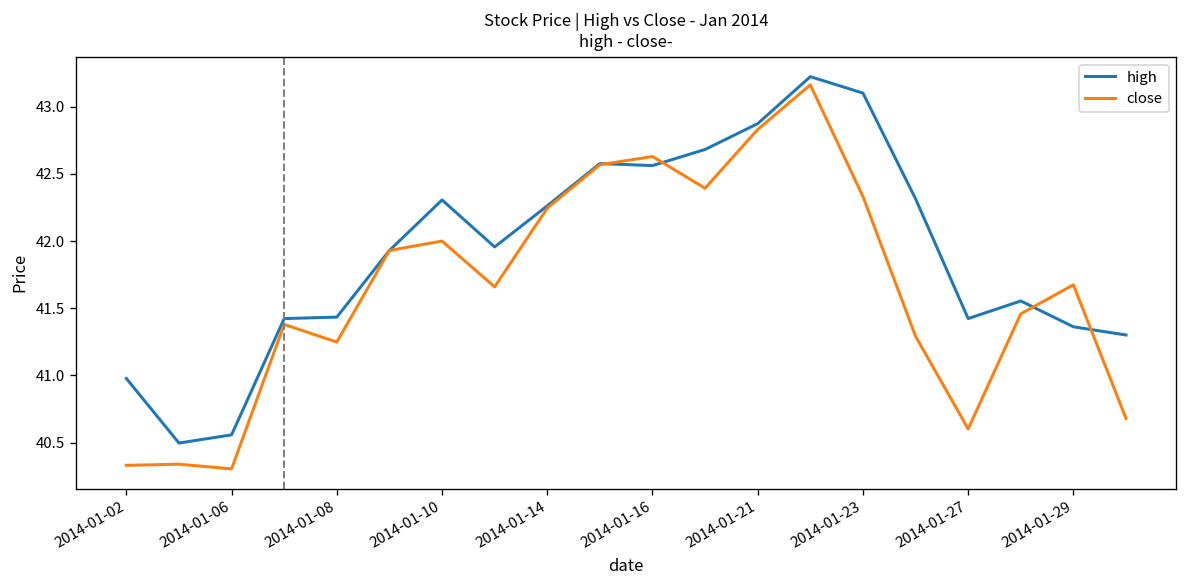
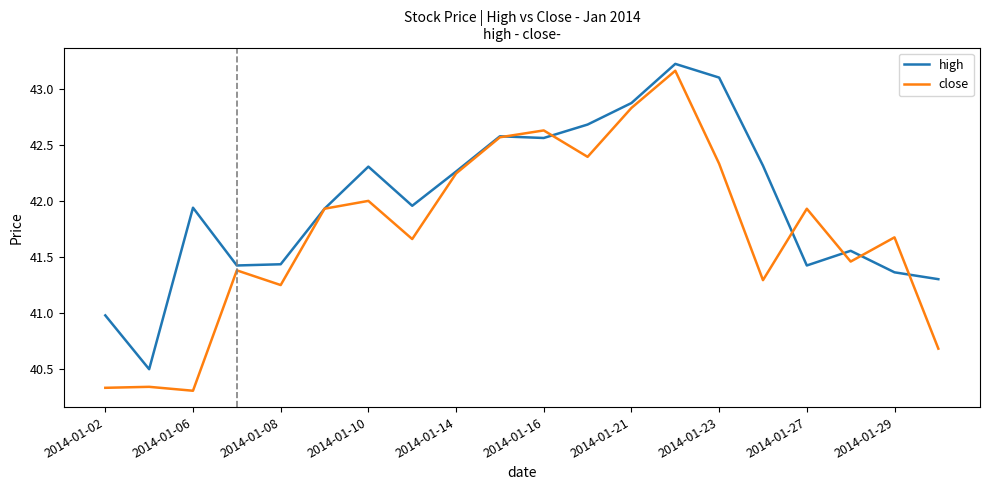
high, 2014-01-06: 40.56 -> 41.94
close, 2014-01-27: 40.60 -> 41.93
